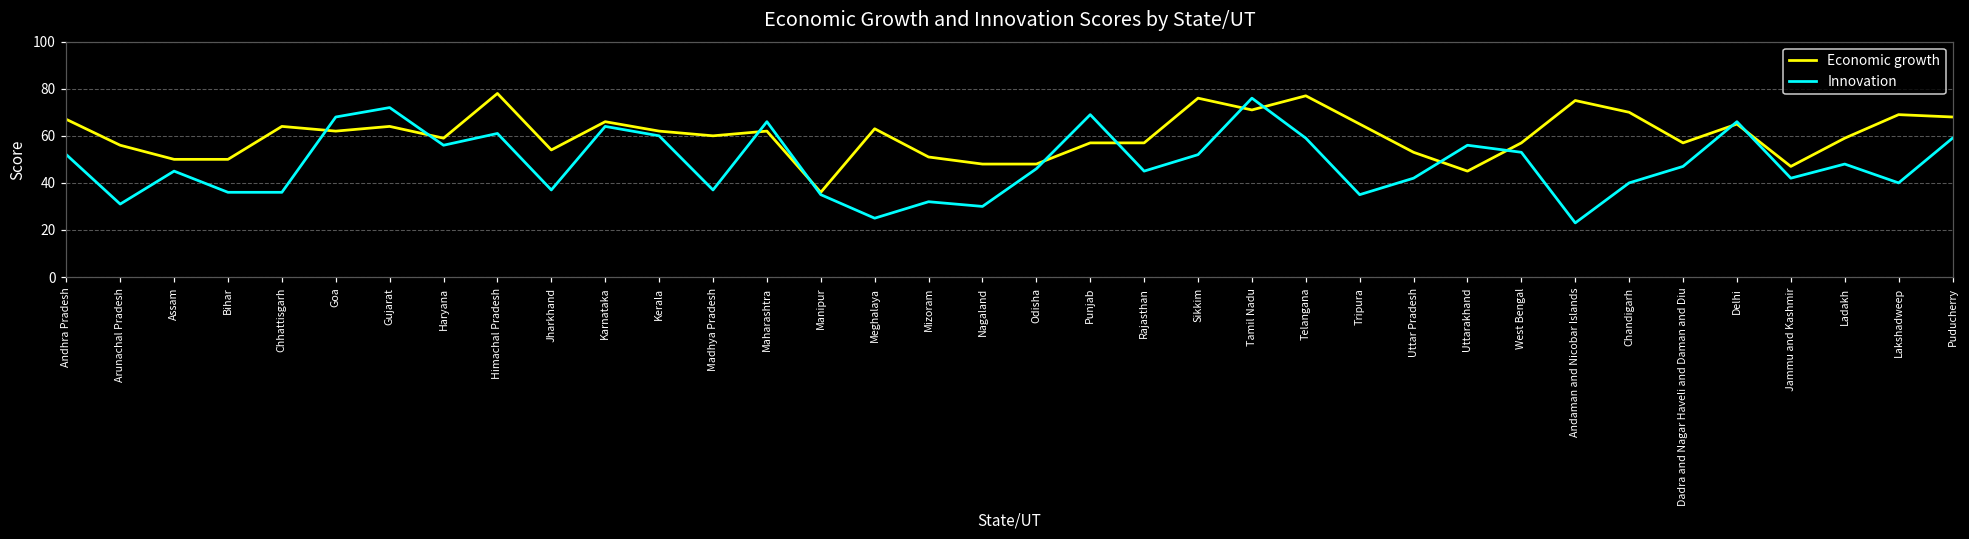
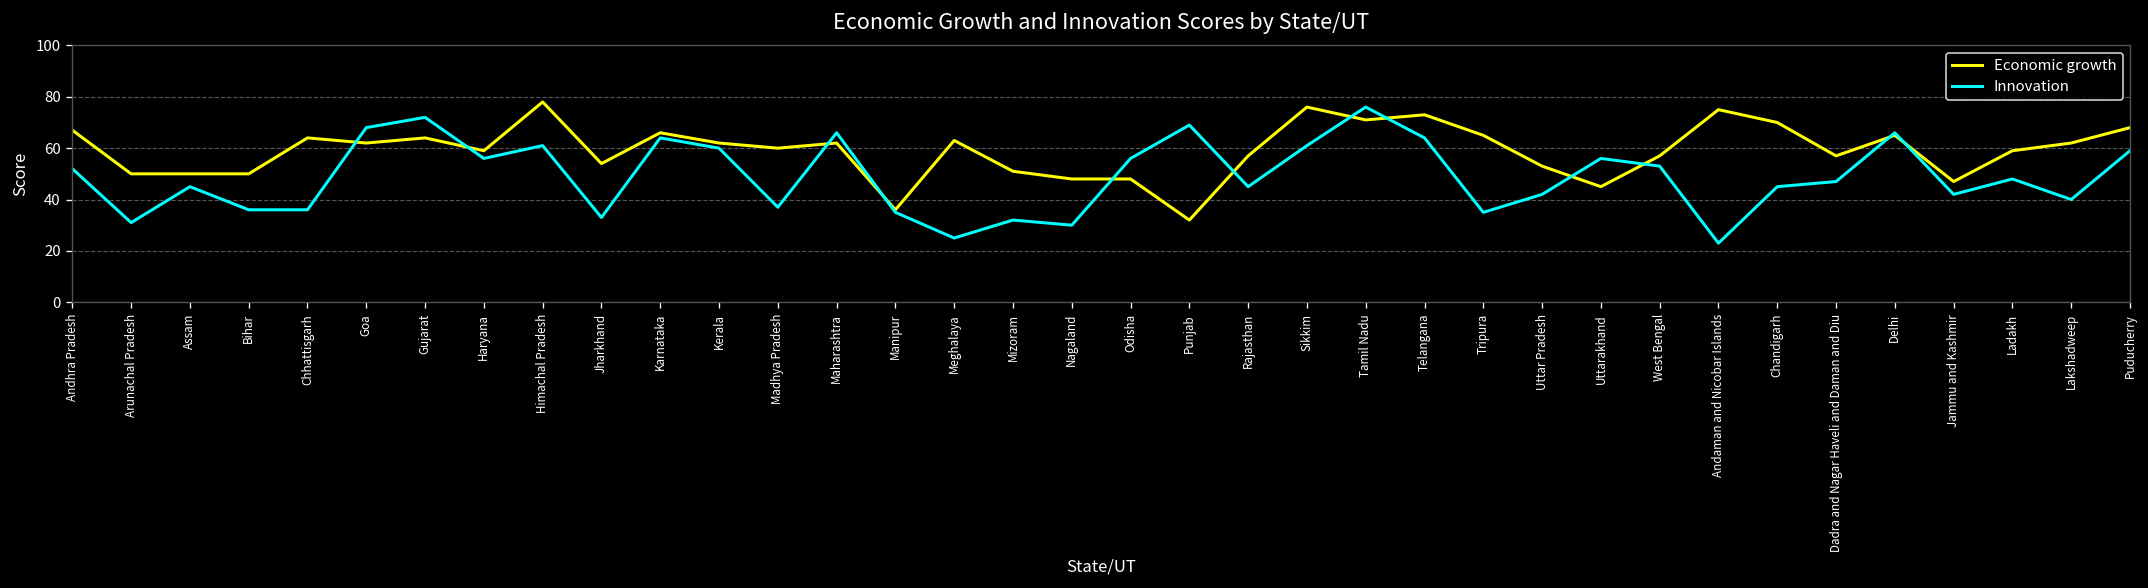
Economic growth, Arunachal Pradesh: 56 -> 50
Innovation, Jharkhand: 37 -> 33
Innovation, Odisha: 46 -> 56
Economic growth, Punjab: 57 -> 32
Innovation, Sikkim: 52 -> 61
Economic growth, Telangana: 77 -> 73
Innovation, Telangana: 59 -> 64
Innovation, Chandigarh: 40 -> 45
Economic growth, Lakshadweep: 69 -> 62
